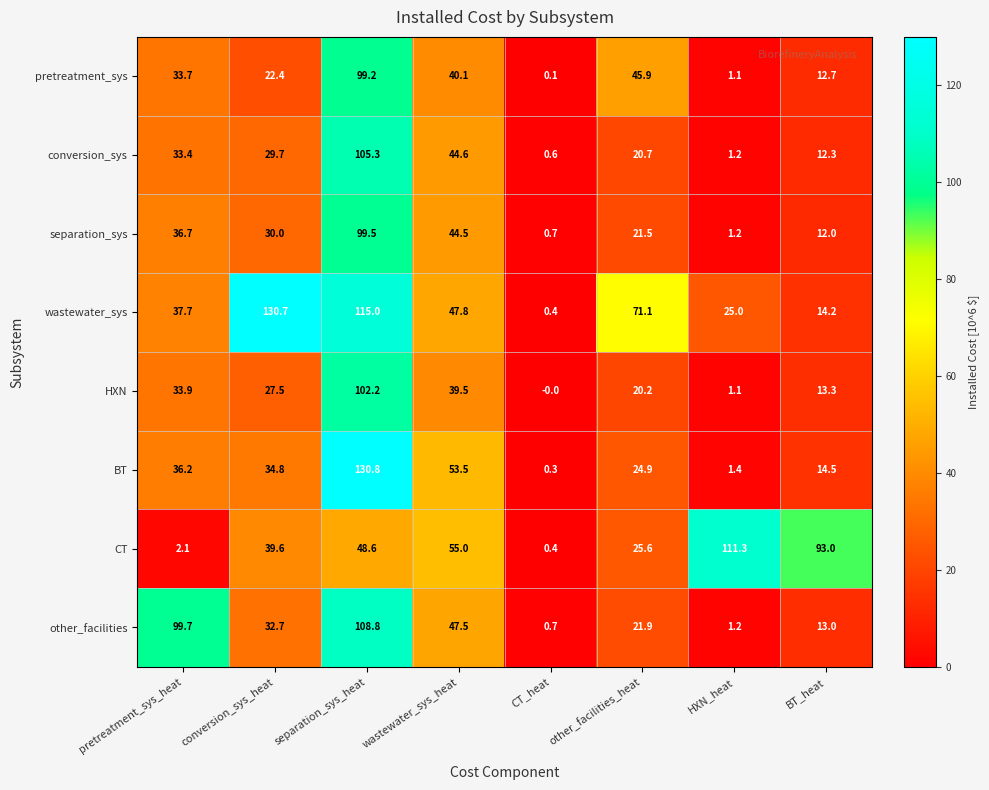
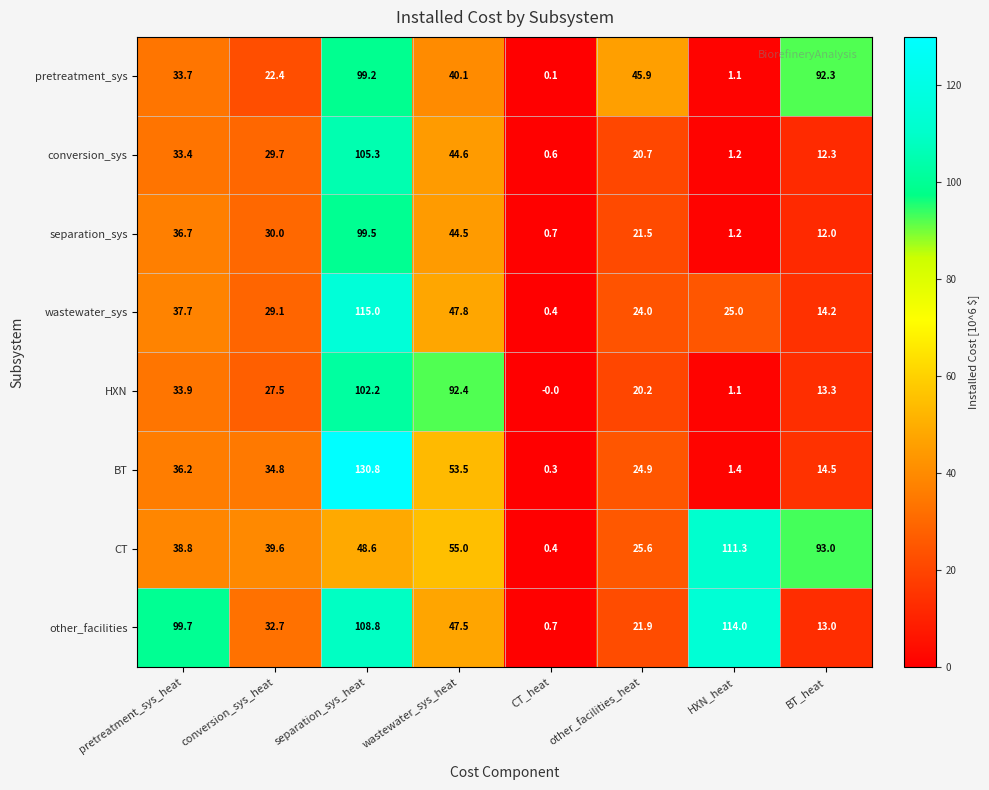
pretreatment_sys, BT_heat: 12.7 -> 92.3
wastewater_sys, conversion_sys_heat: 130.7 -> 29.1
wastewater_sys, other_facilities_heat: 71.1 -> 24.0
HXN, wastewater_sys_heat: 39.5 -> 92.4
CT, pretreatment_sys_heat: 2.1 -> 38.8
other_facilities, HXN_heat: 1.2 -> 114.0
